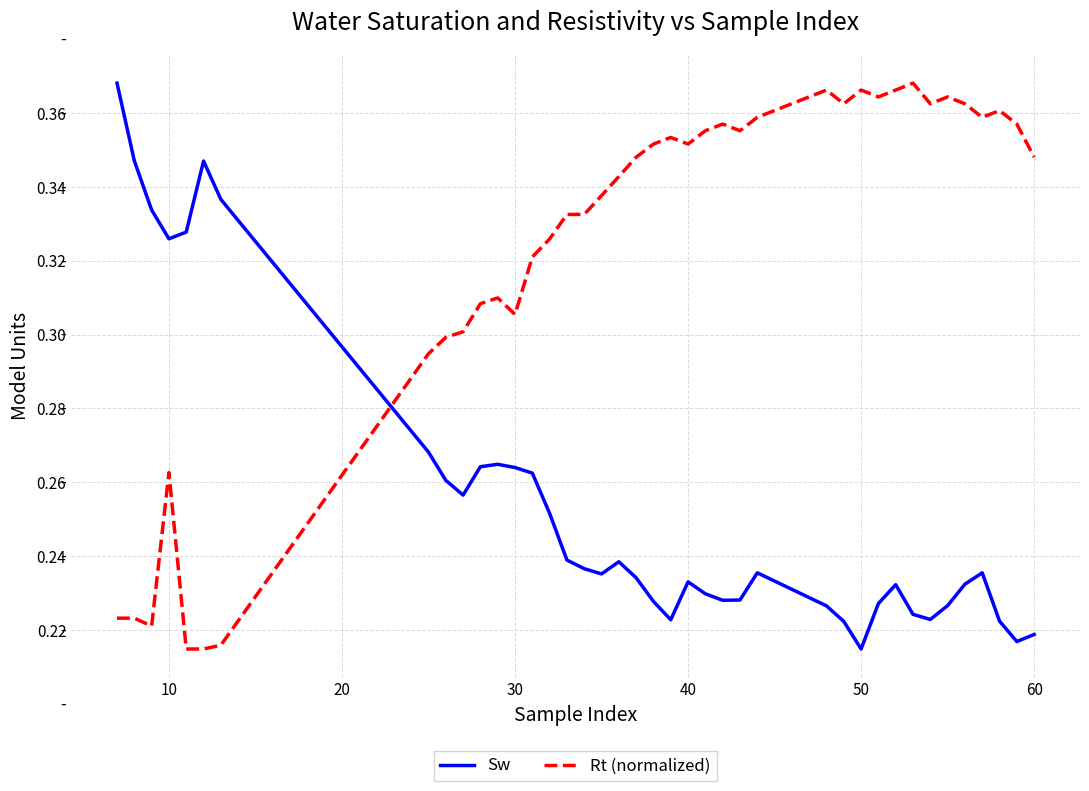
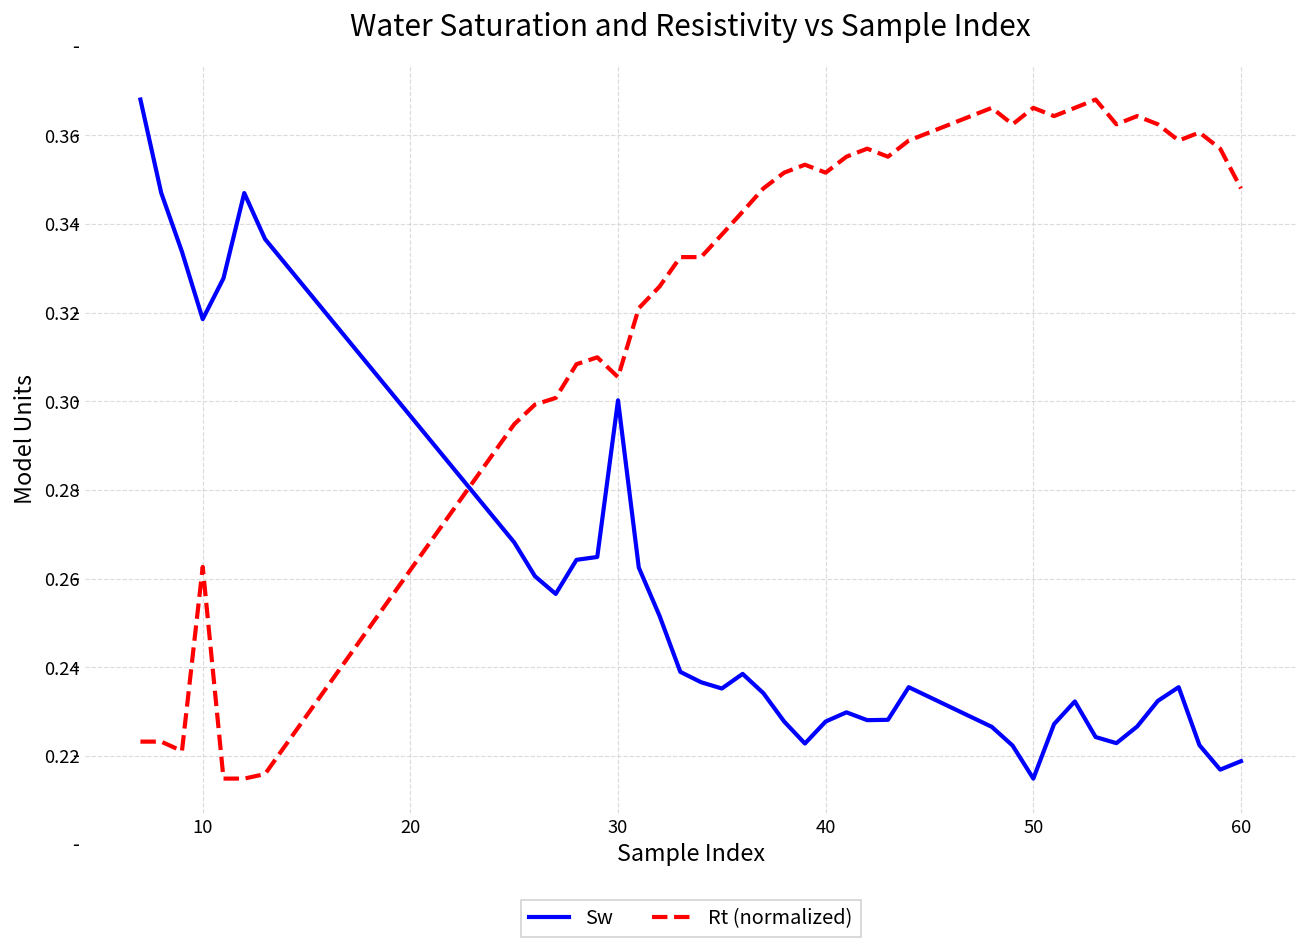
Sw, 10: 0.326 -> 0.319
Sw, 30: 0.264 -> 0.300
Sw, 40: 0.233 -> 0.228
